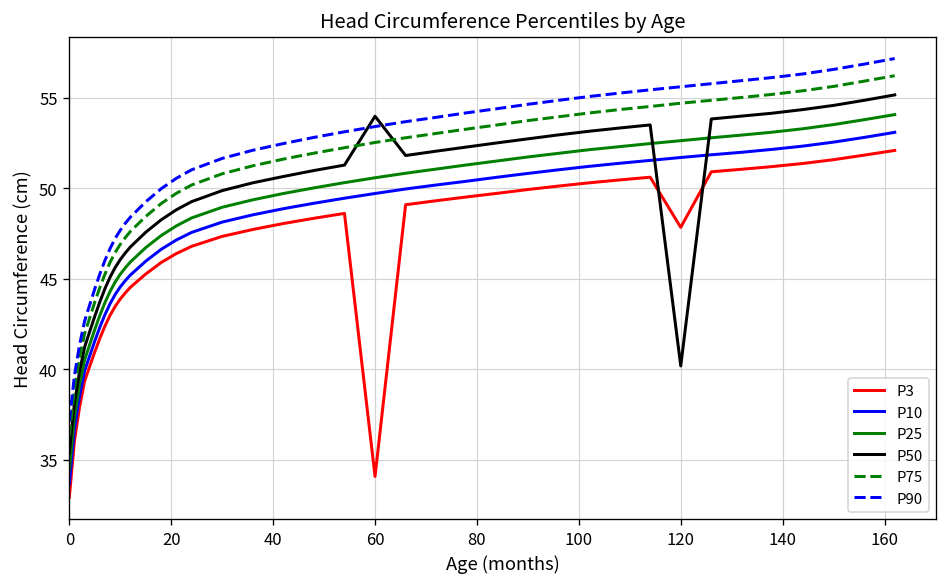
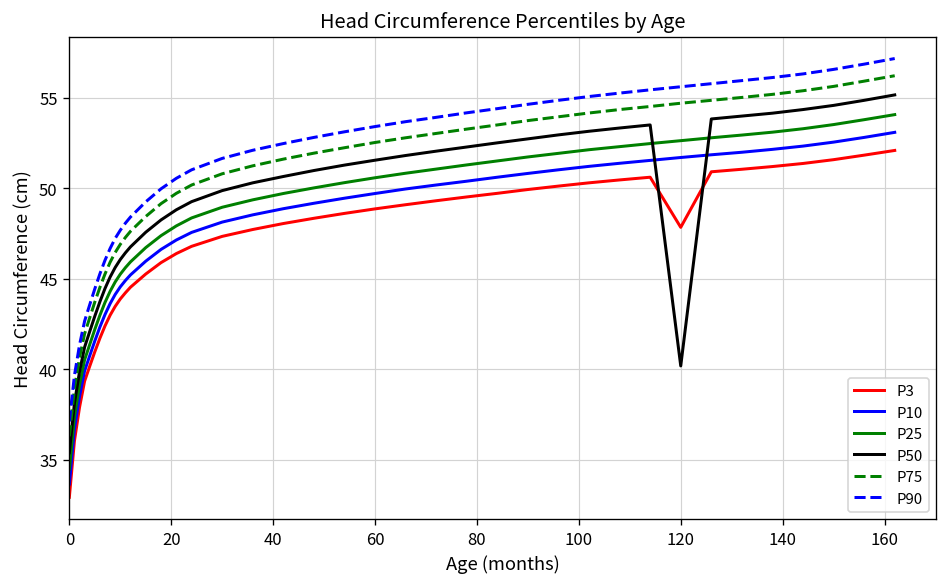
P3, 60: 34.1 -> 48.9
P50, 60: 54.0 -> 51.6
